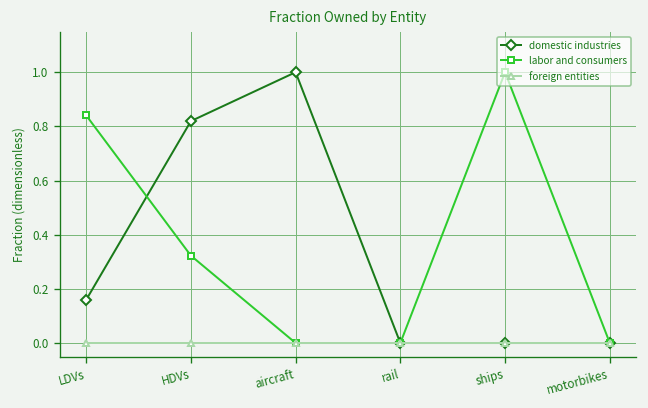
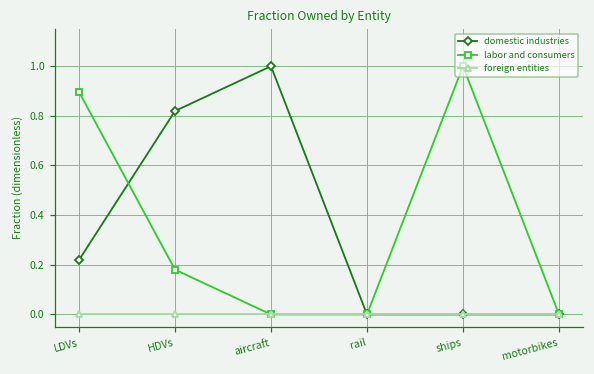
domestic industries, LDVs: 0.16 -> 0.22
labor and consumers, LDVs: 0.84 -> 0.90
labor and consumers, HDVs: 0.32 -> 0.18
